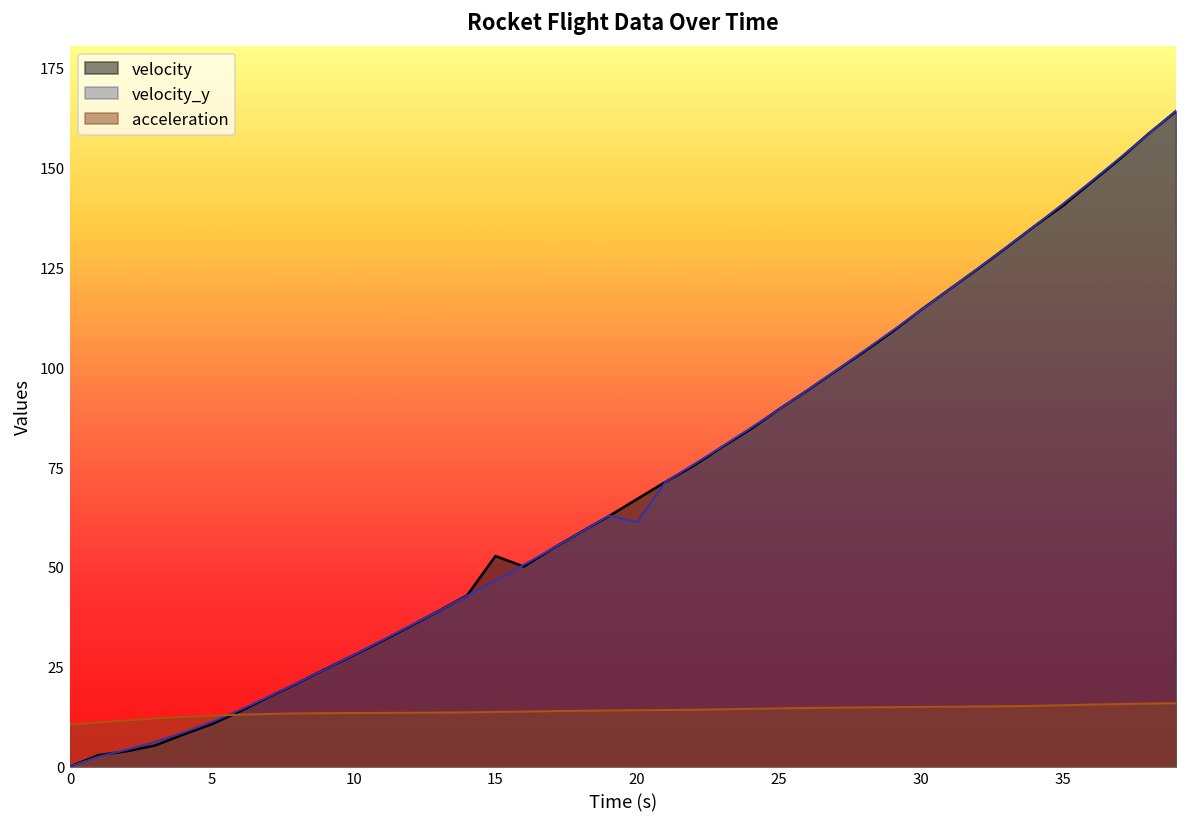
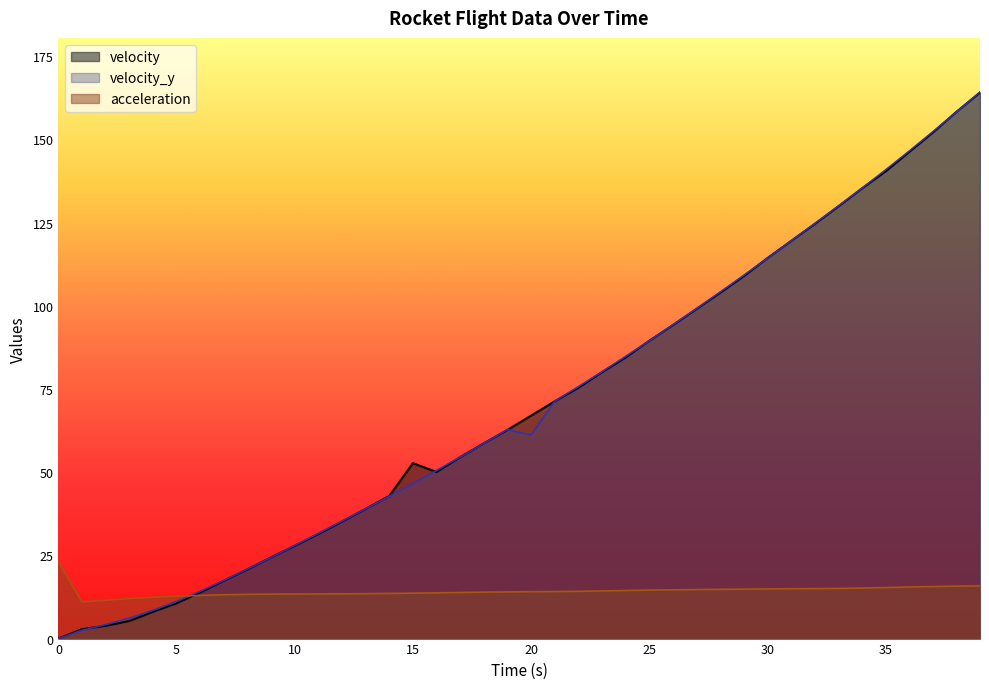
acceleration, 0: 11 -> 23
